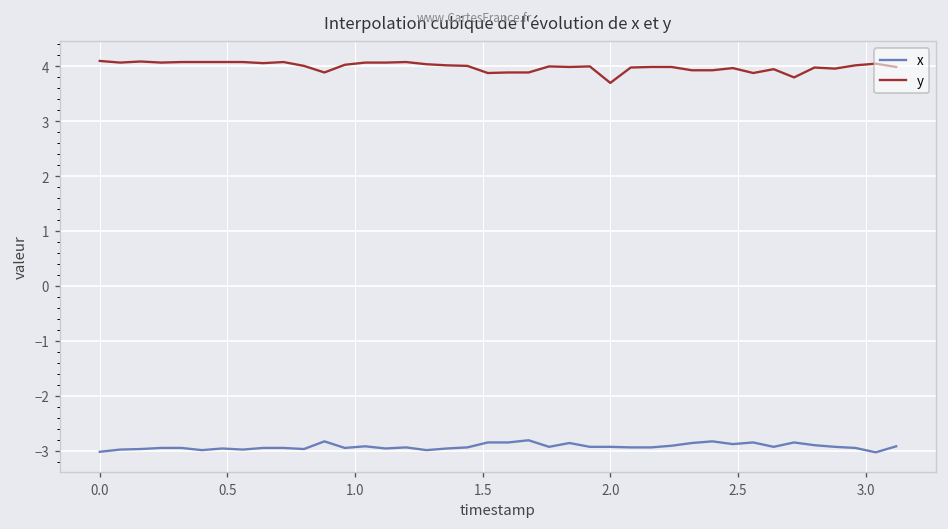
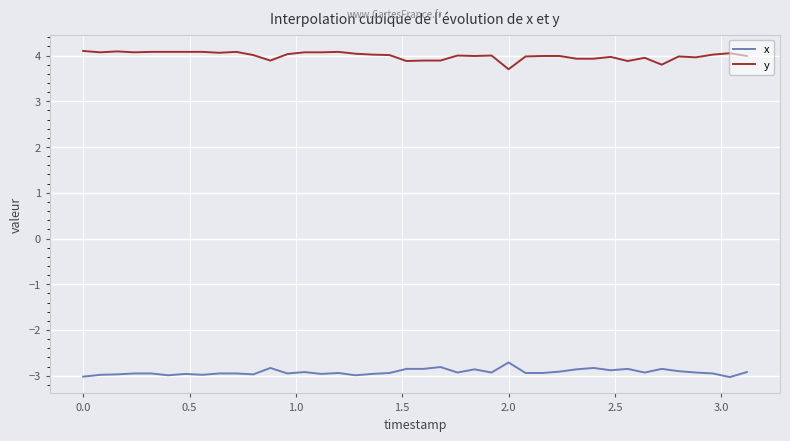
x, 2.0: -2.9 -> -2.7
